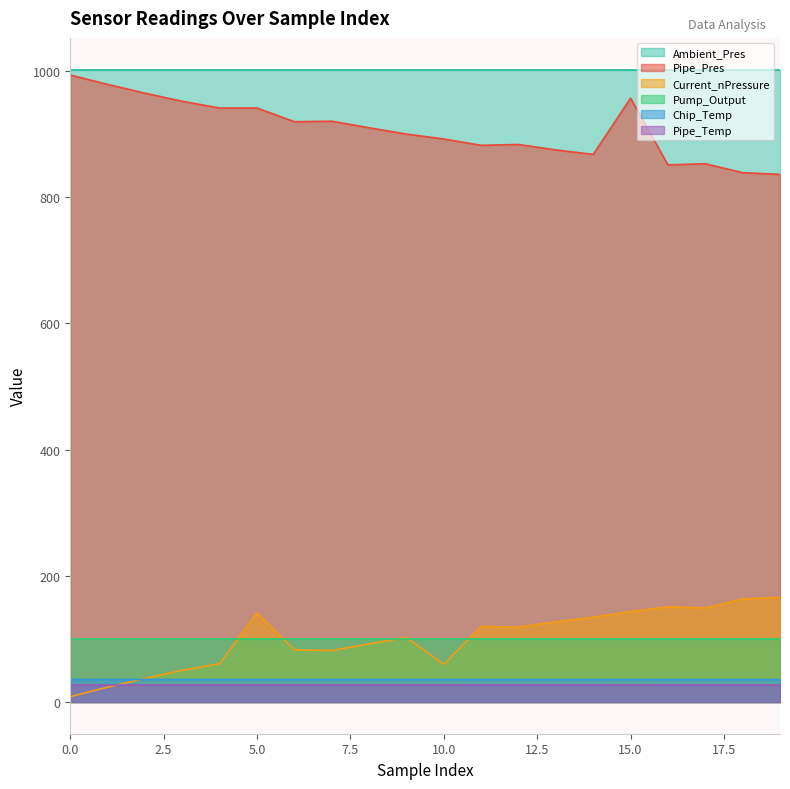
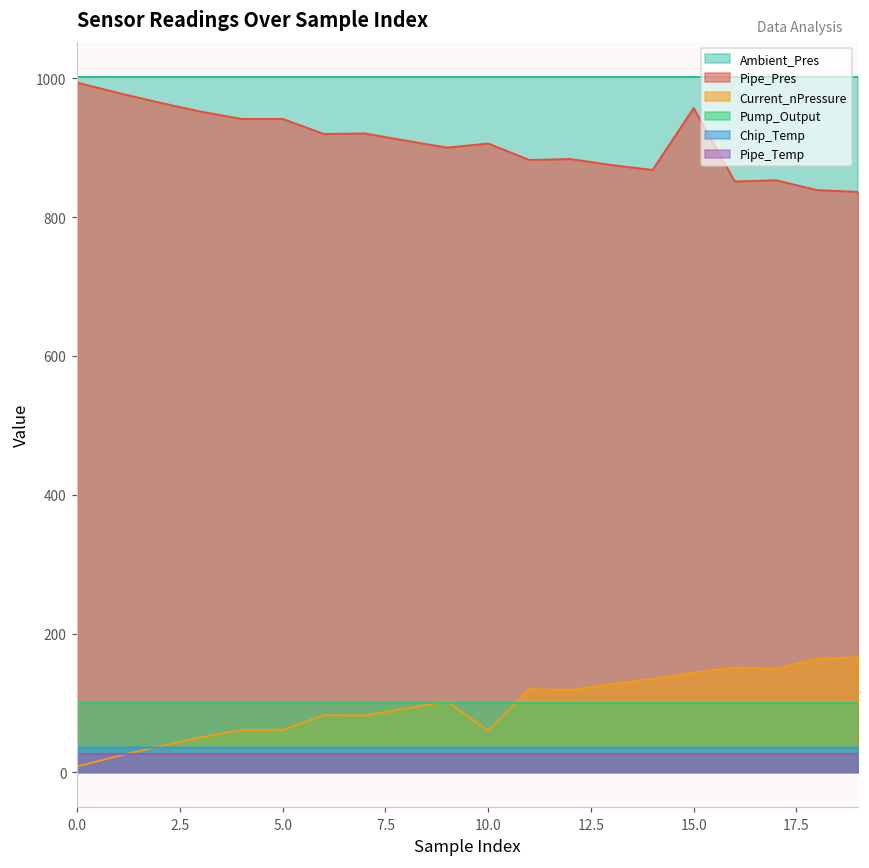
Current_nPressure, 5.0: 140 -> 60
Pipe_Pres, 10.0: 890 -> 910
